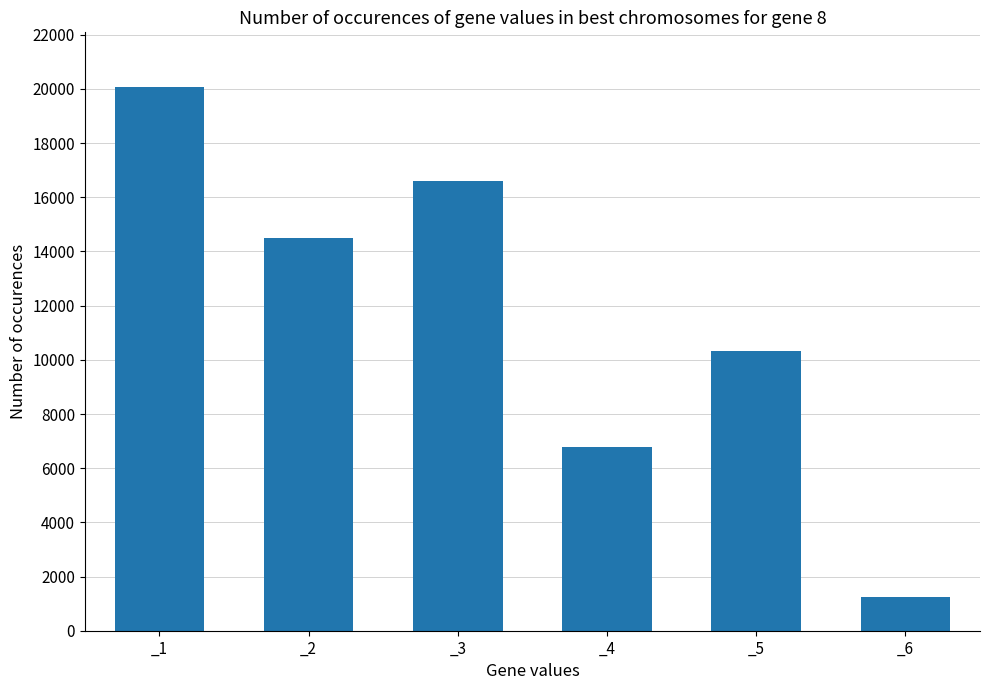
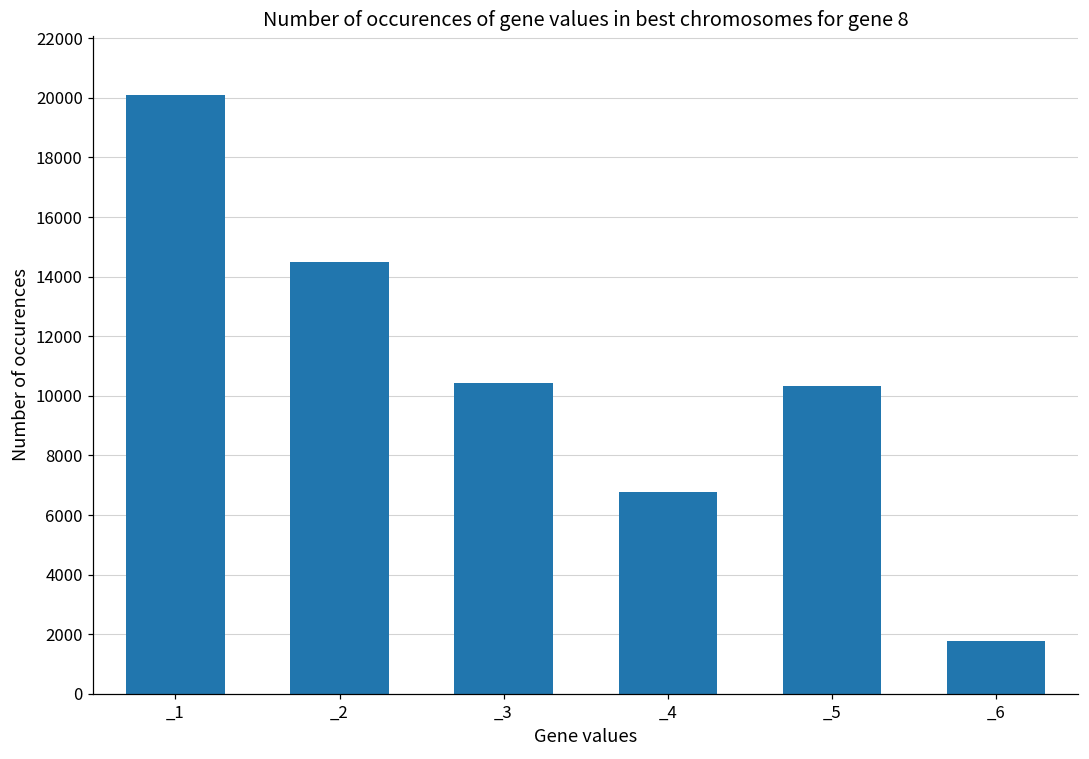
_3: 16600 -> 10400
_6: 1200 -> 1800
